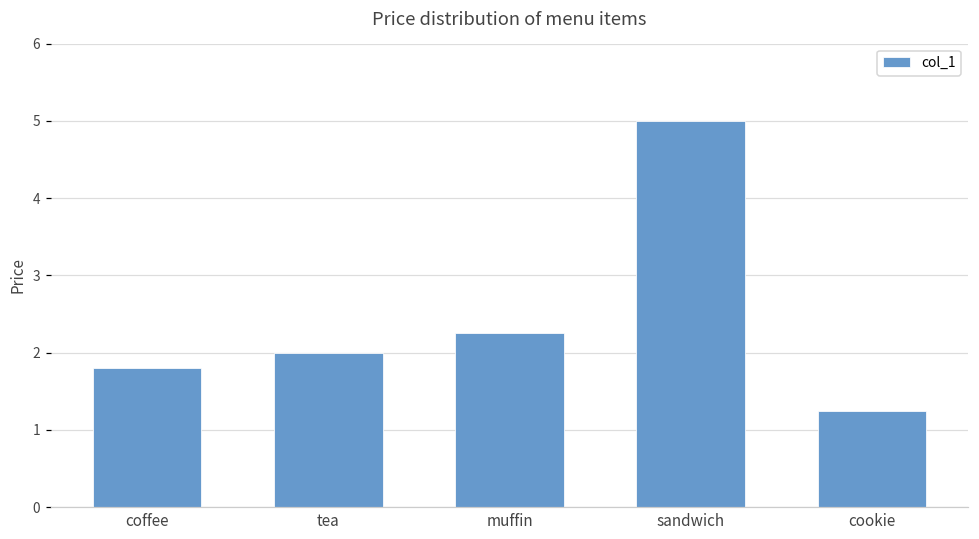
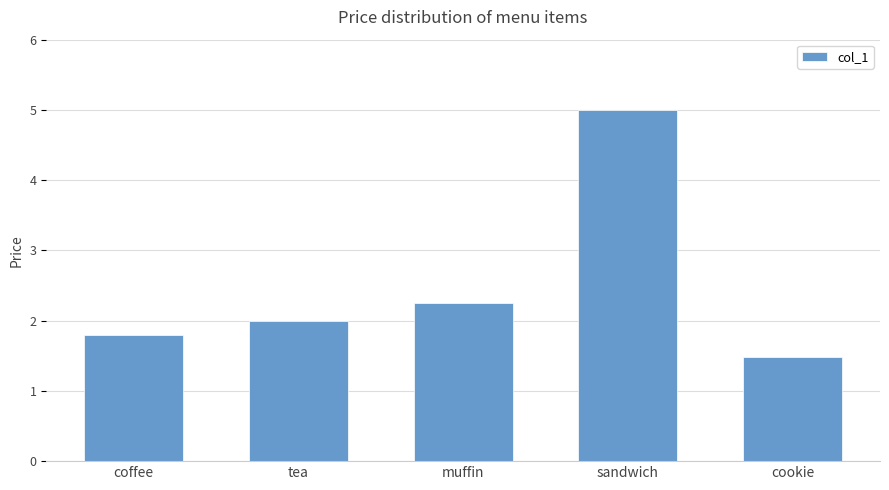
cookie: 1.3 -> 1.5
